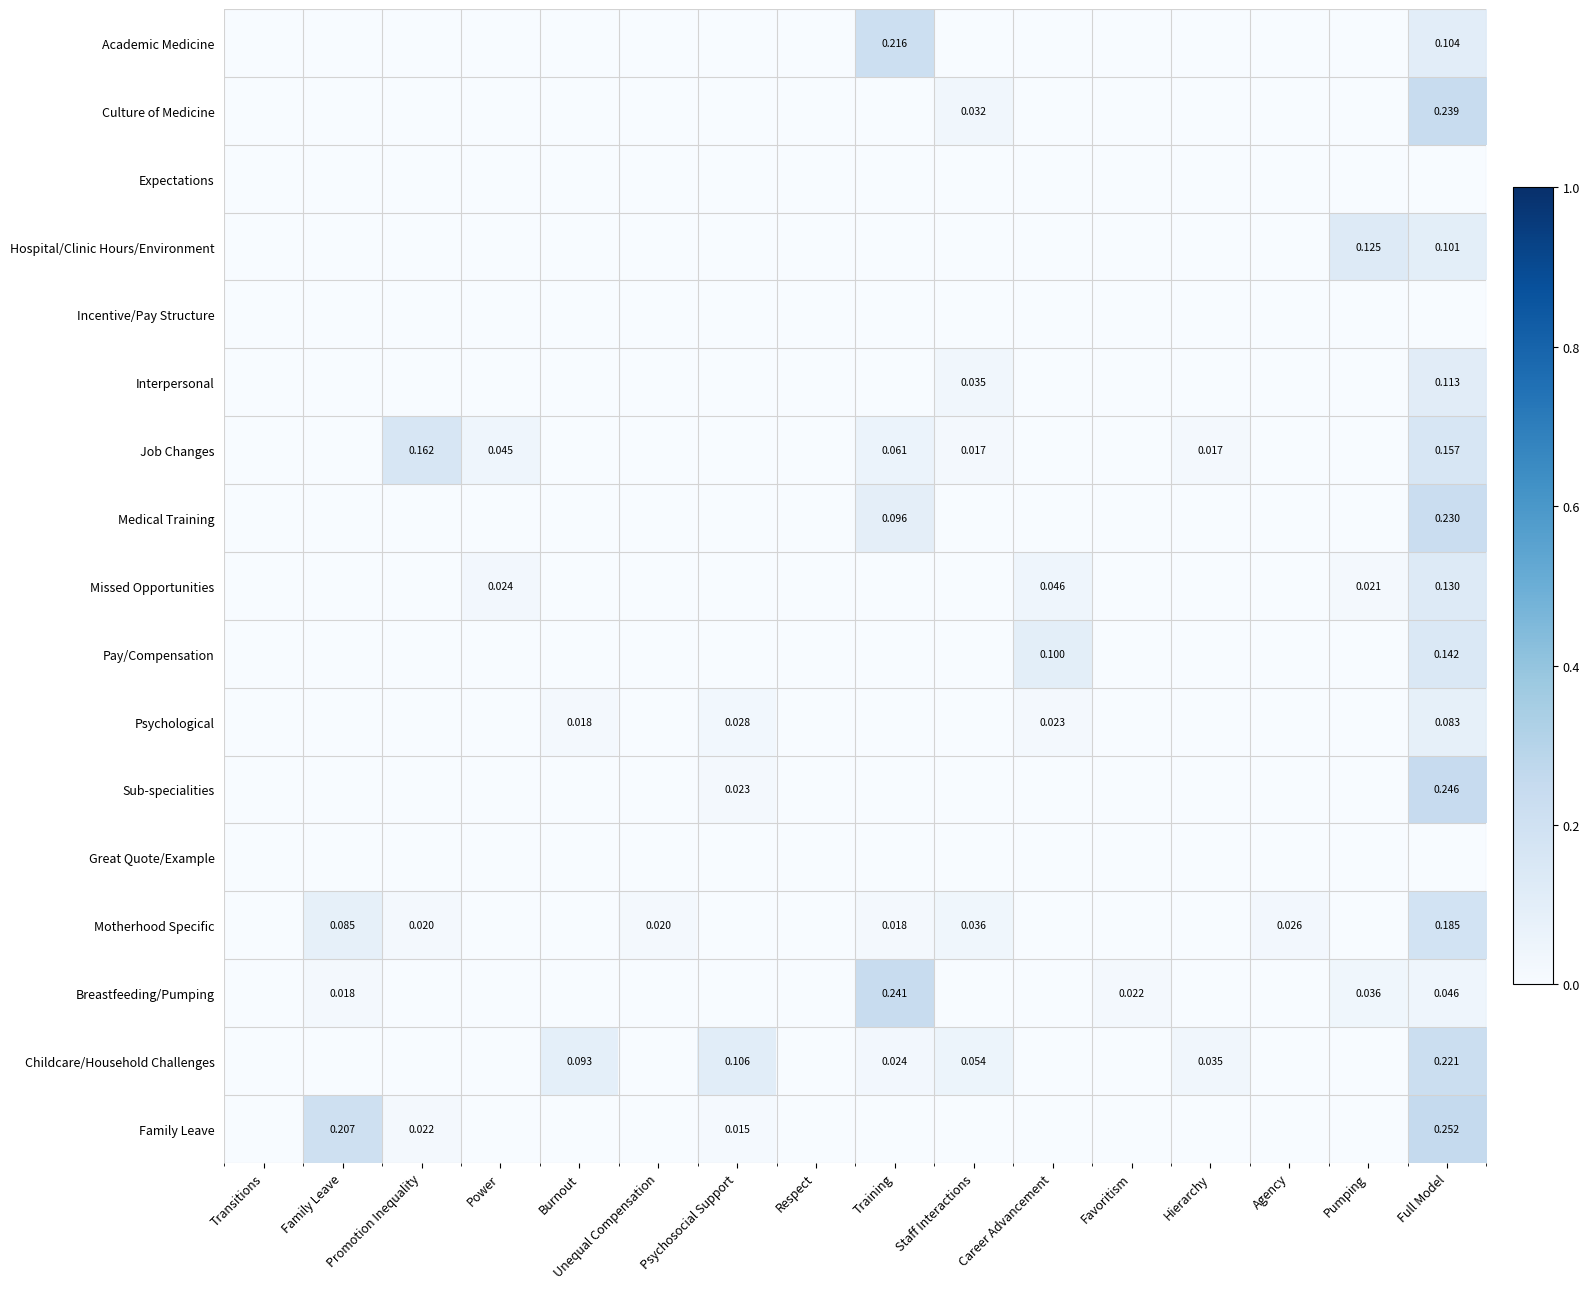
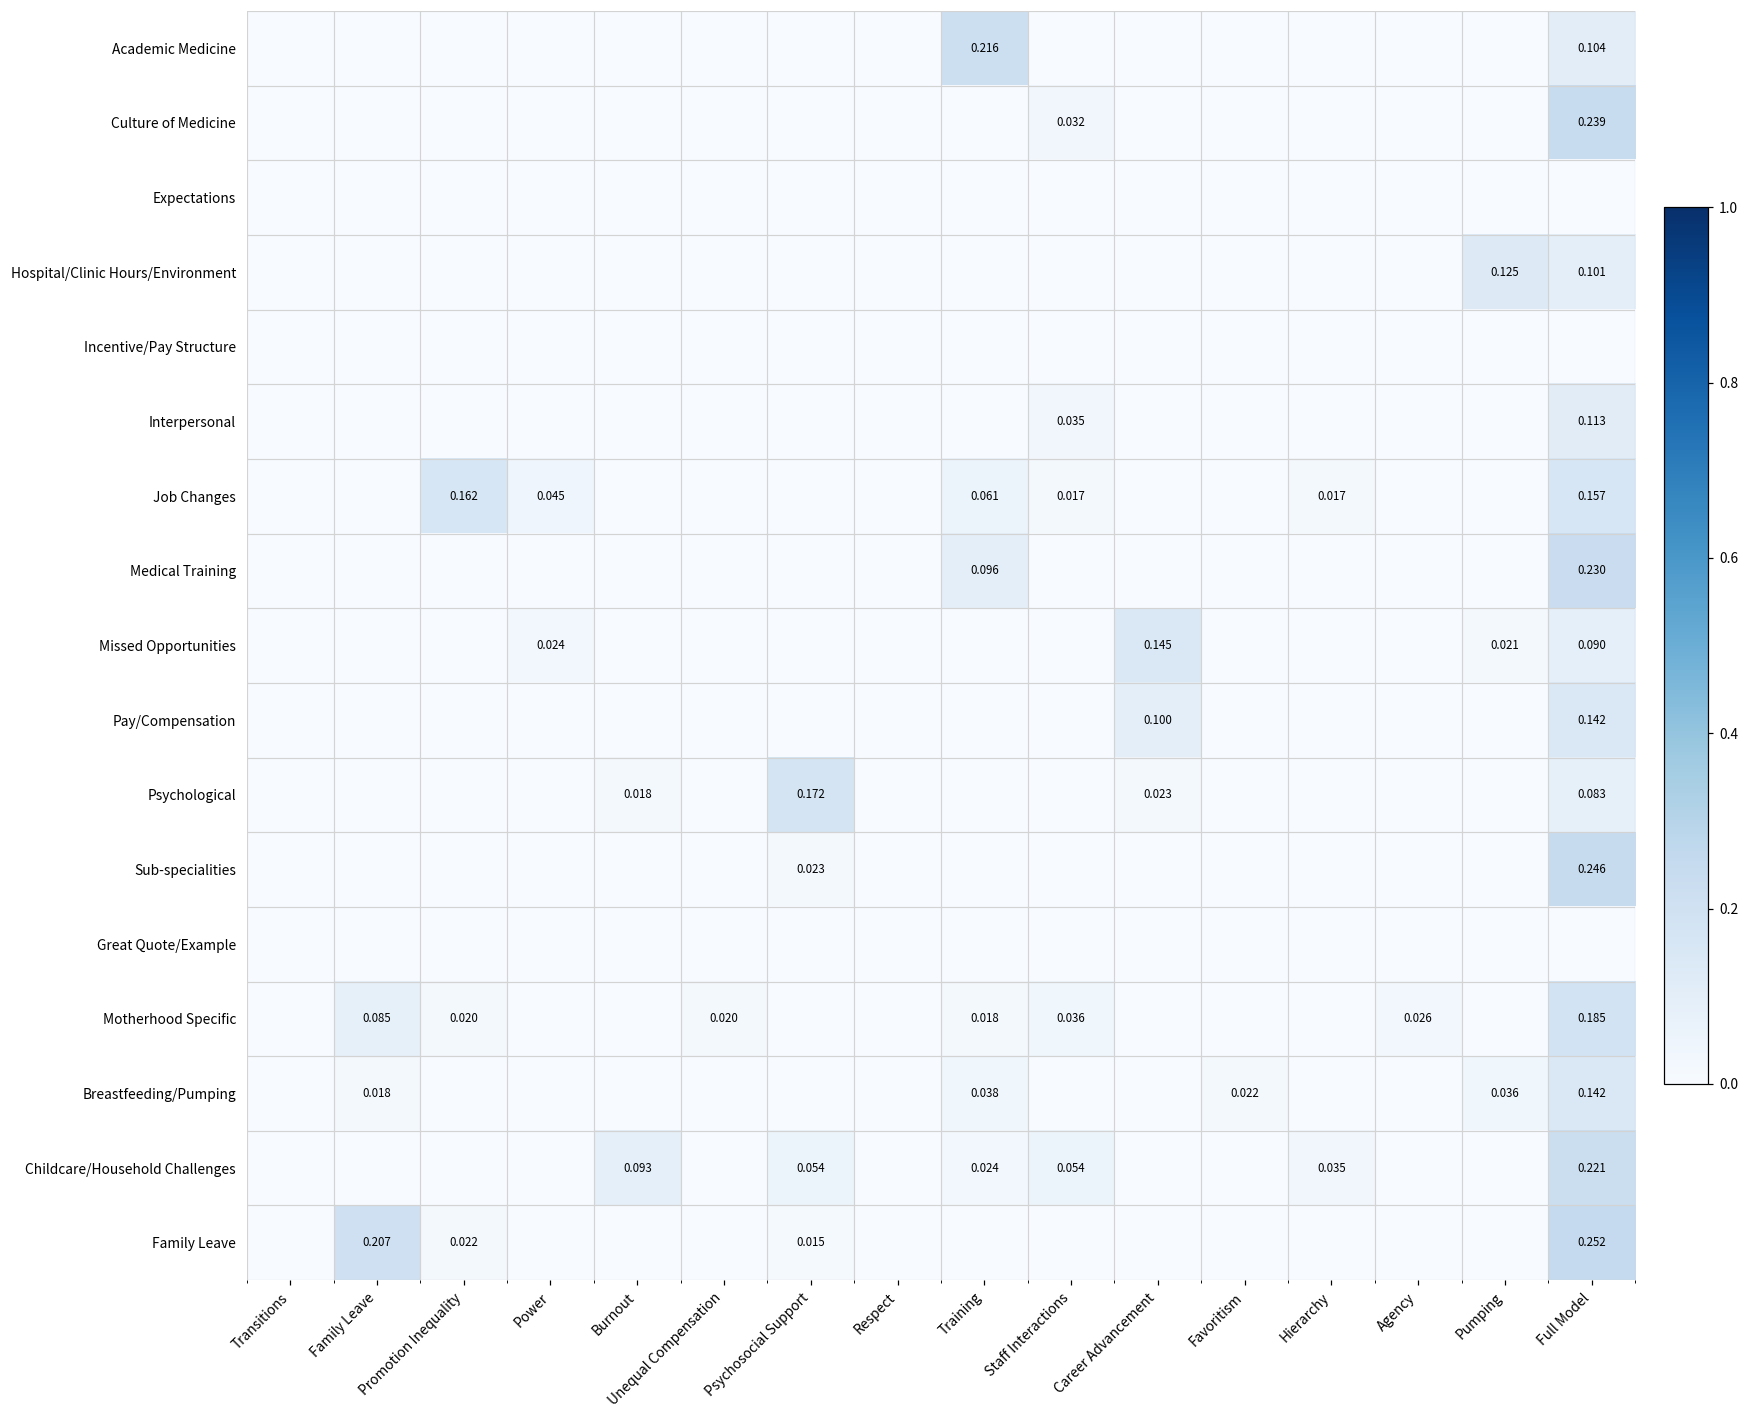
Missed Opportunities, Career Advancement: 0.046 -> 0.145
Missed Opportunities, Full Model: 0.130 -> 0.090
Psychological, Psychosocial Support: 0.028 -> 0.172
Breastfeeding/Pumping, Training: 0.241 -> 0.038
Breastfeeding/Pumping, Full Model: 0.046 -> 0.142
Childcare/Household Challenges, Psychosocial Support: 0.106 -> 0.054
